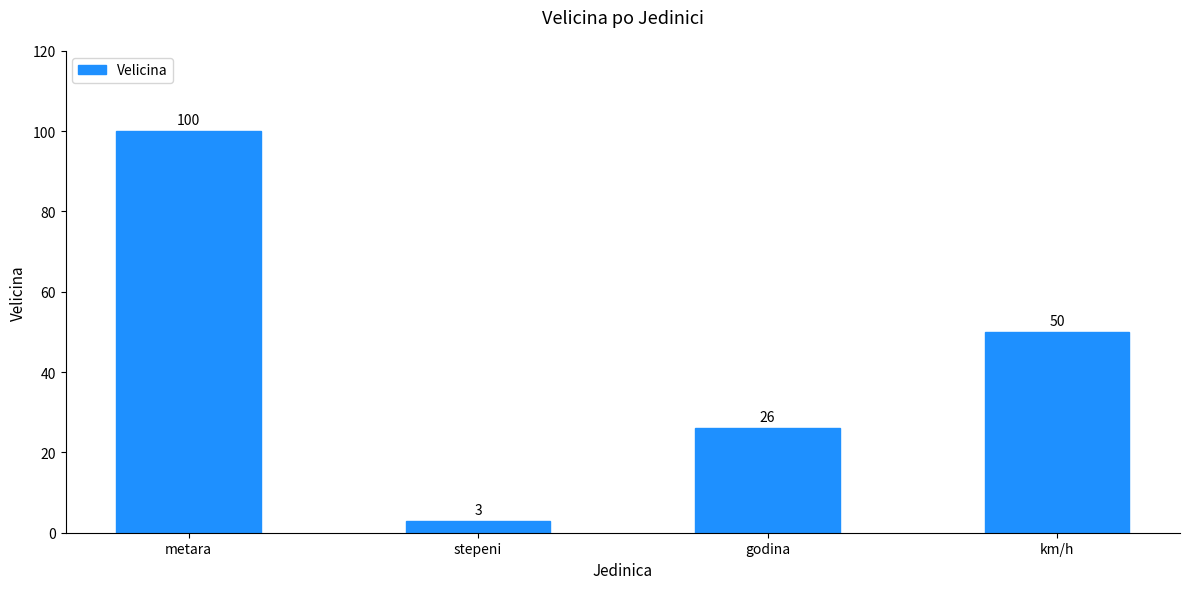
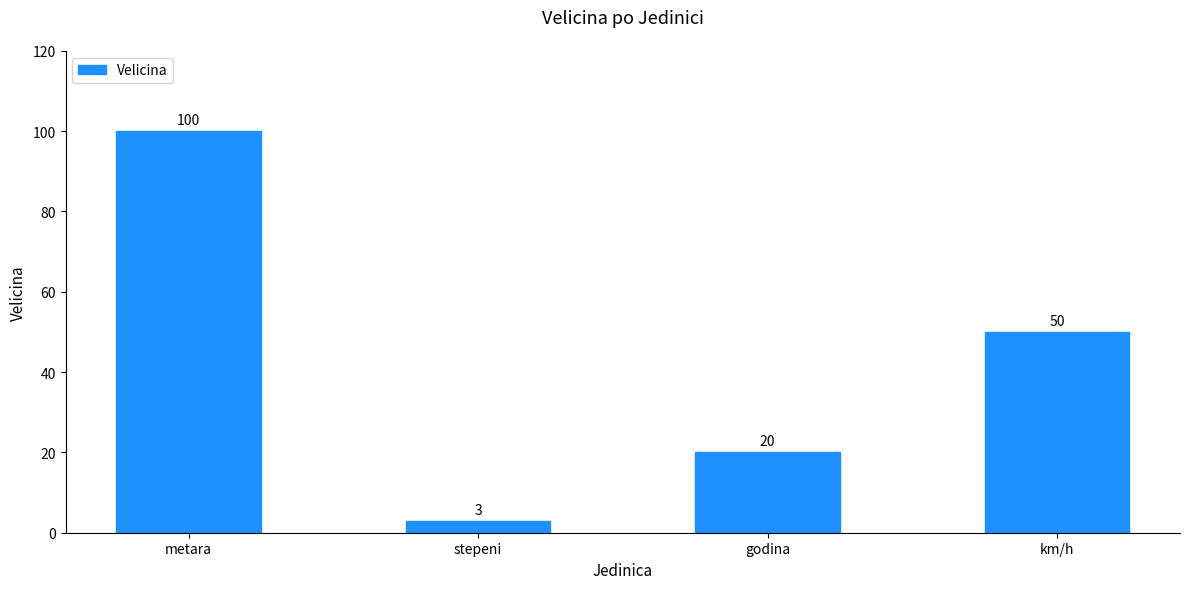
godina: 26 -> 20
